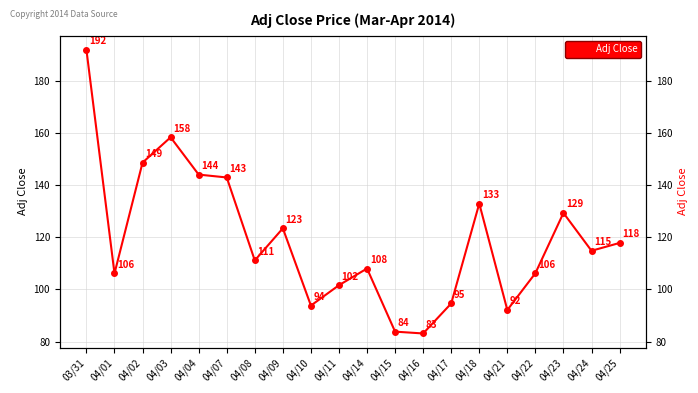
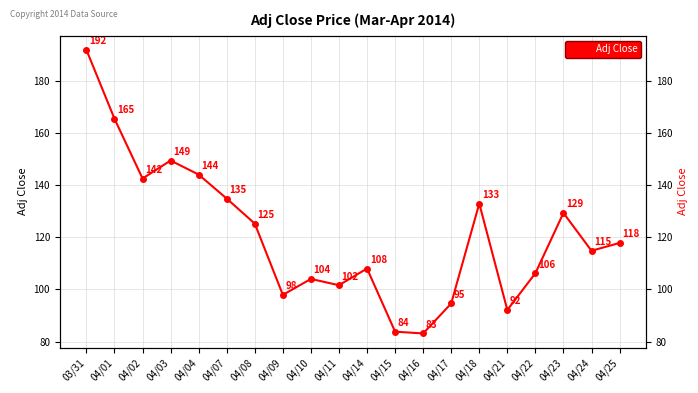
04/01: 106 -> 165
04/02: 149 -> 142
04/03: 158 -> 149
04/07: 143 -> 135
04/08: 111 -> 125
04/09: 123 -> 98
04/10: 94 -> 104
